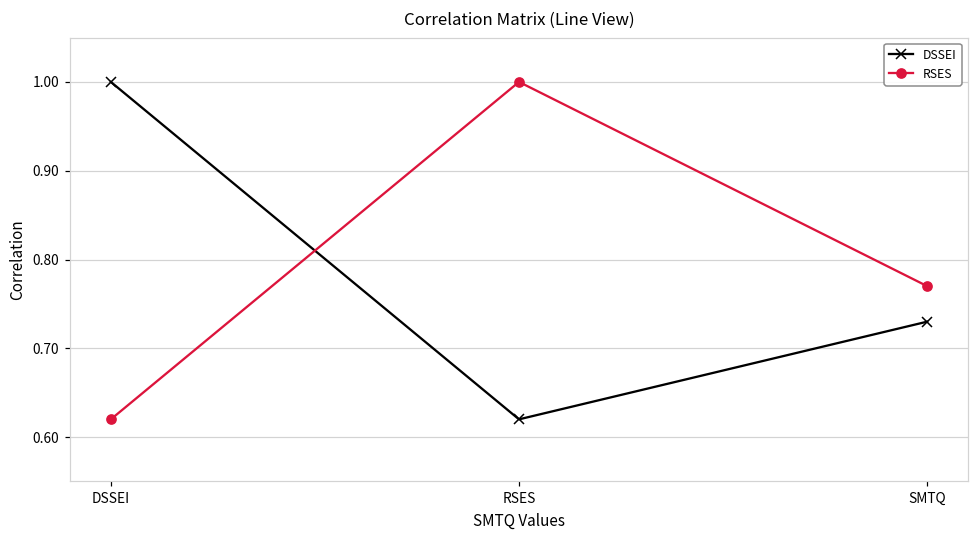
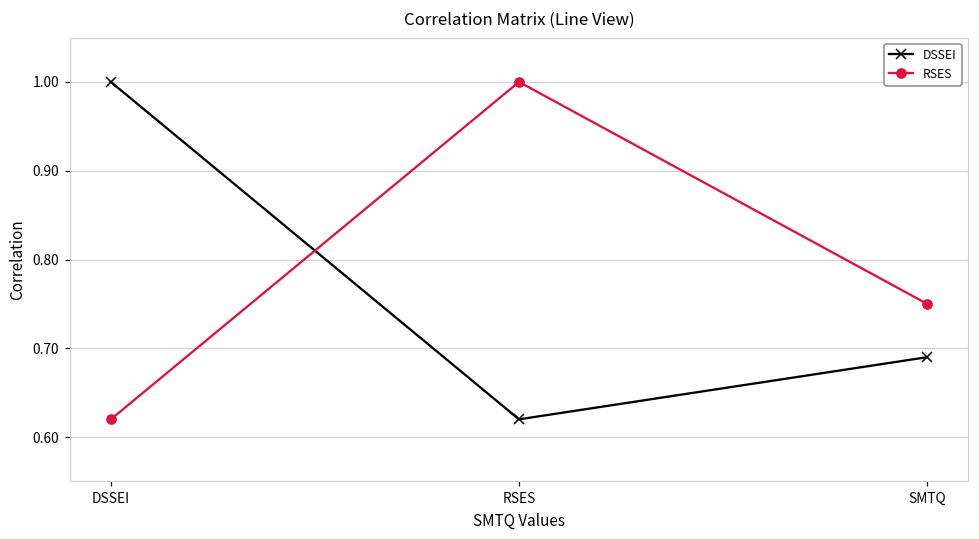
DSSEI, SMTQ: 0.73 -> 0.69
RSES, SMTQ: 0.77 -> 0.75
